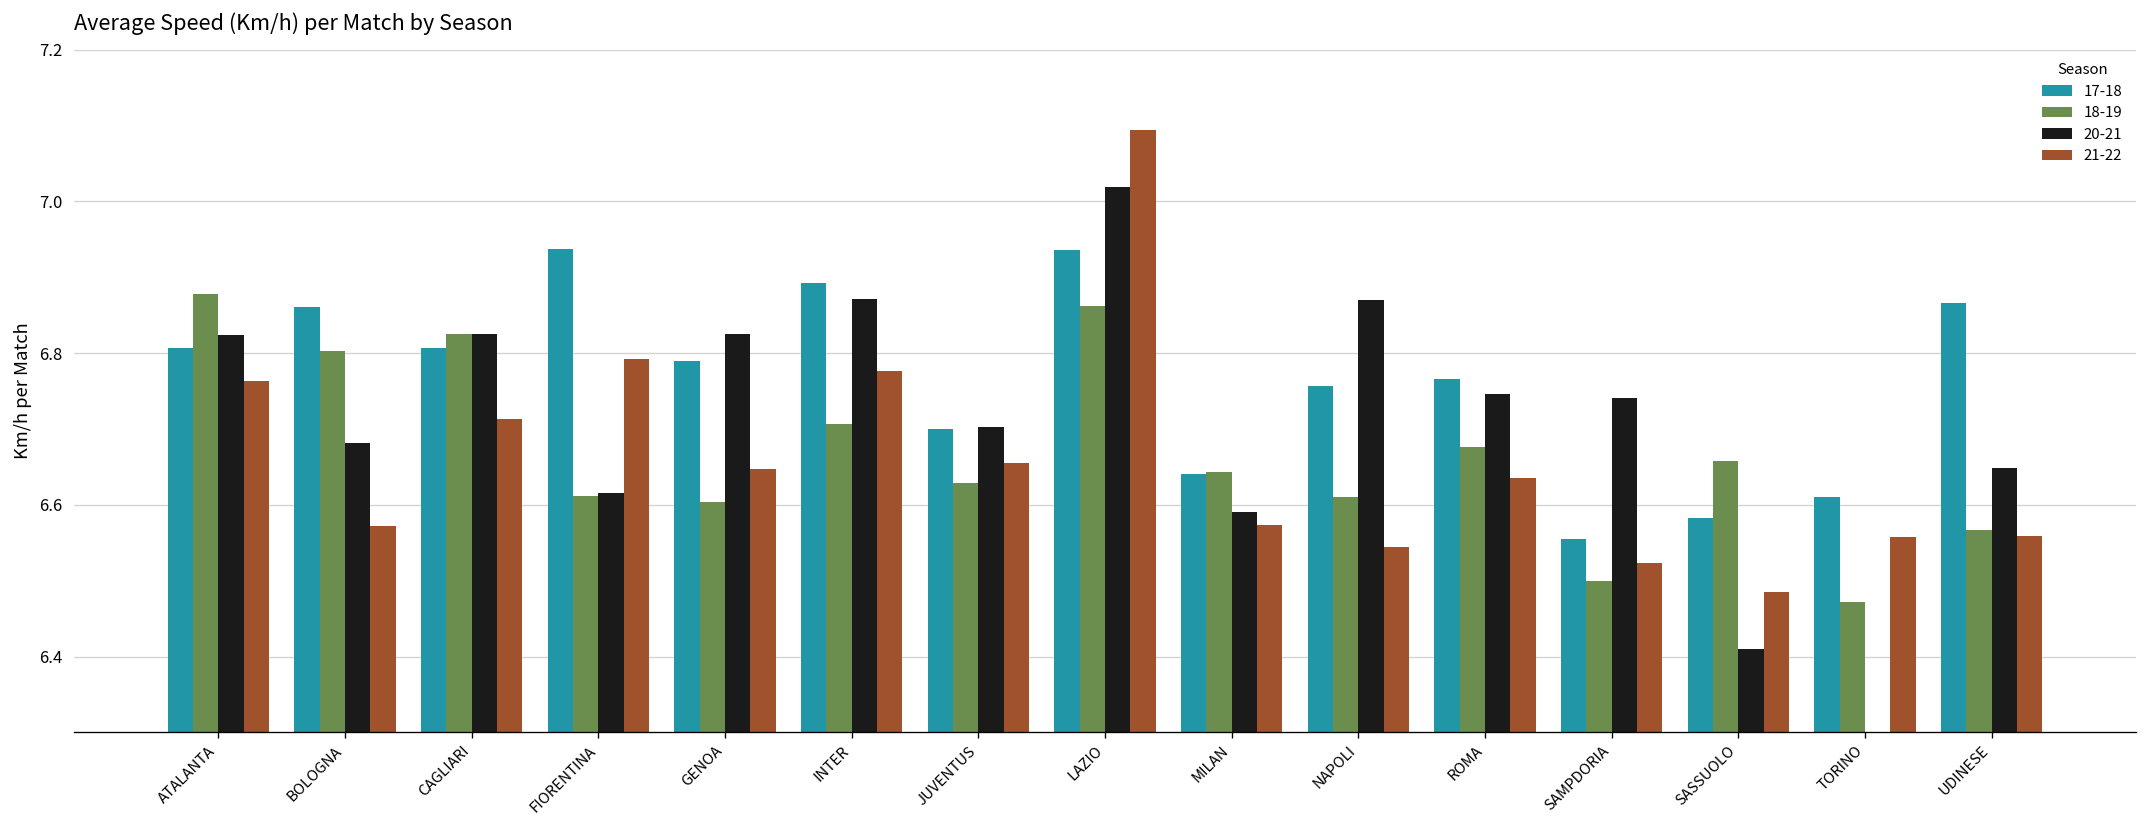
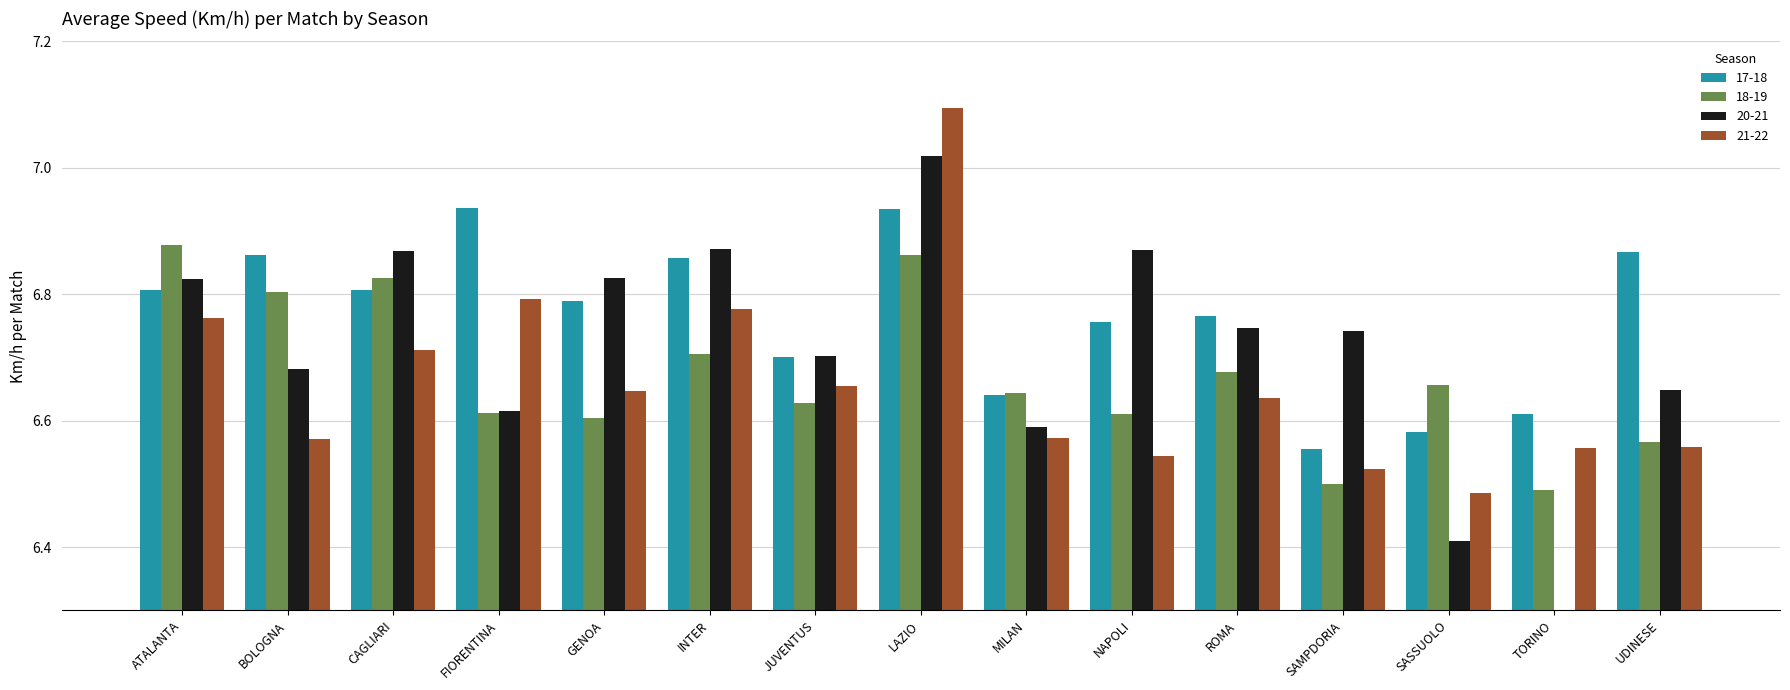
20-21, CAGLIARI: 6.83 -> 6.87
17-18, INTER: 6.89 -> 6.86
18-19, TORINO: 6.47 -> 6.49
